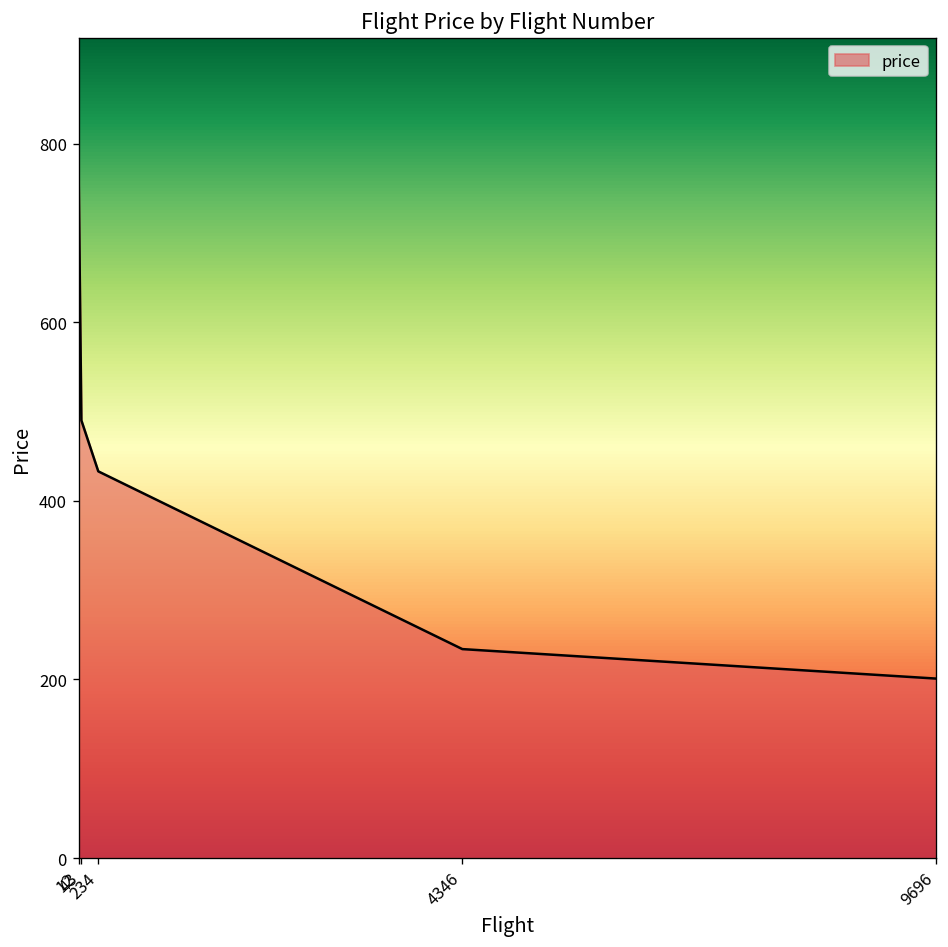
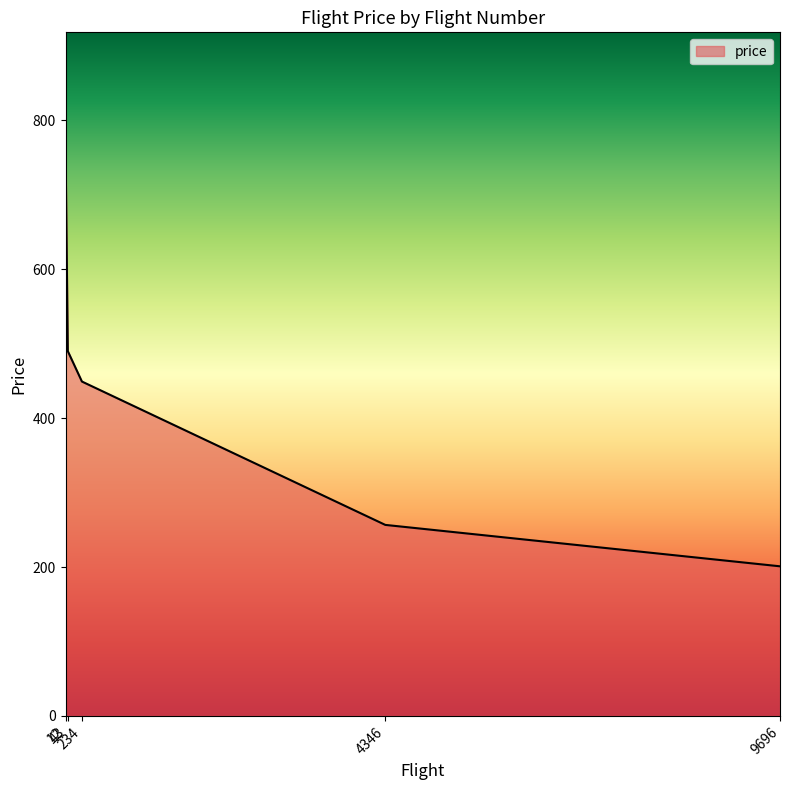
234: 430 -> 450
4346: 230 -> 260
